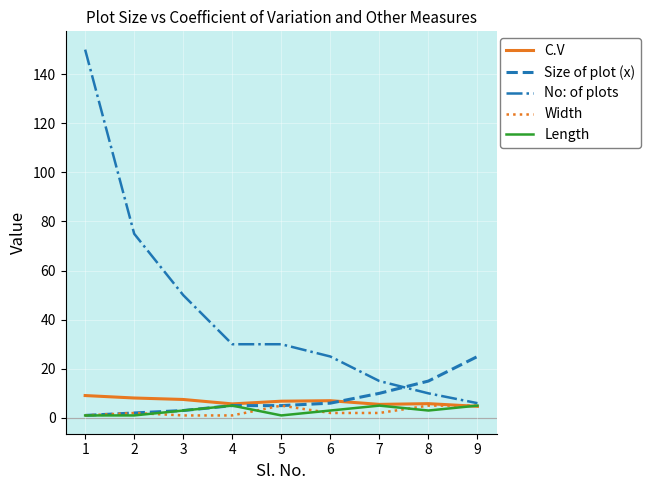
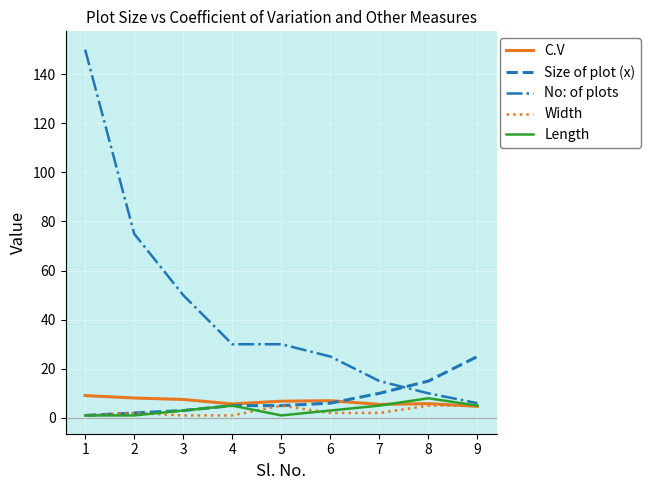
Length, 8: 3 -> 8
